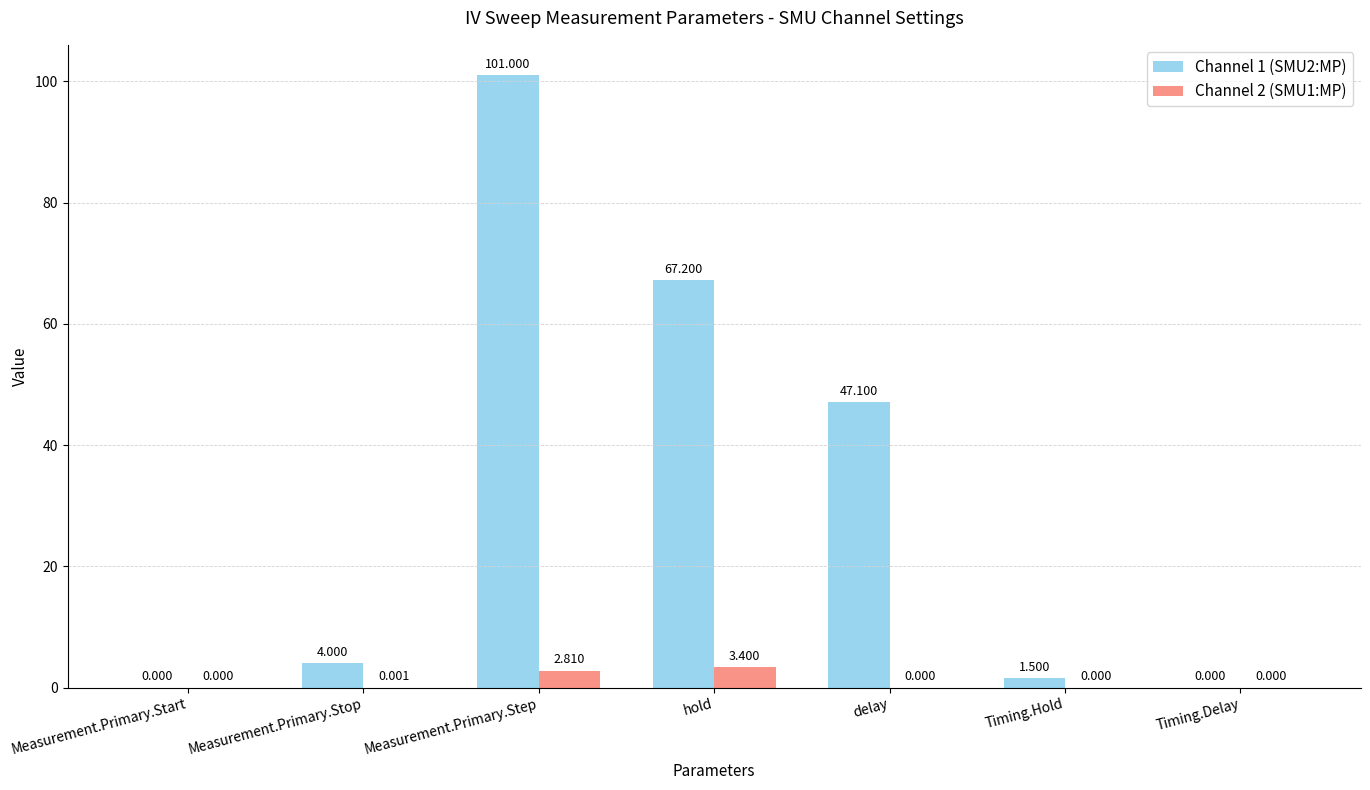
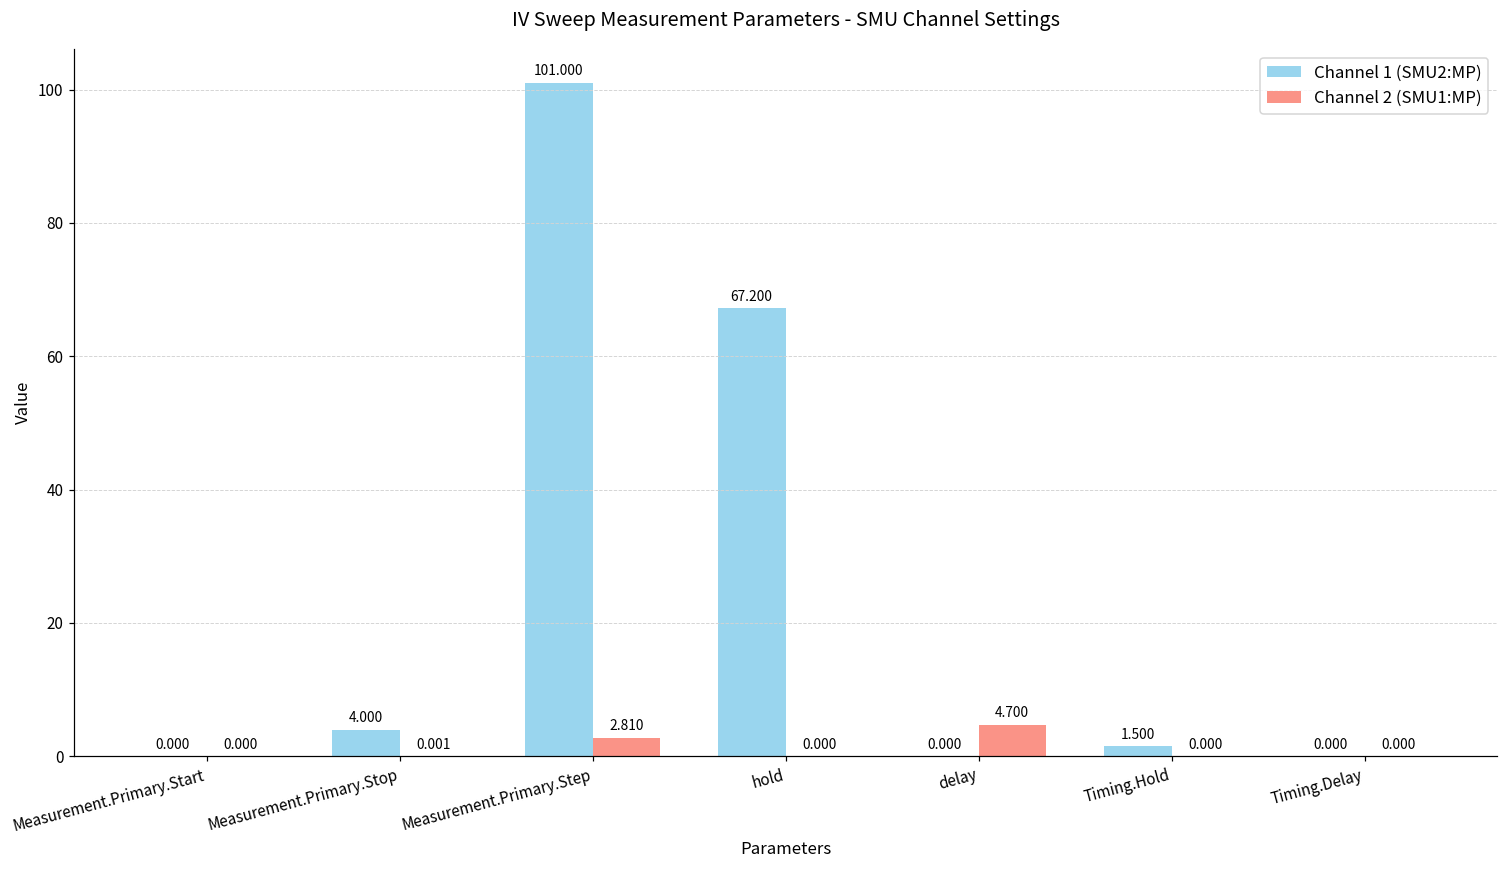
Channel 2 (SMU1:MP), hold: 3.400 -> 0.000
Channel 1 (SMU2:MP), delay: 47.100 -> 0.000
Channel 2 (SMU1:MP), delay: 0.000 -> 4.700
